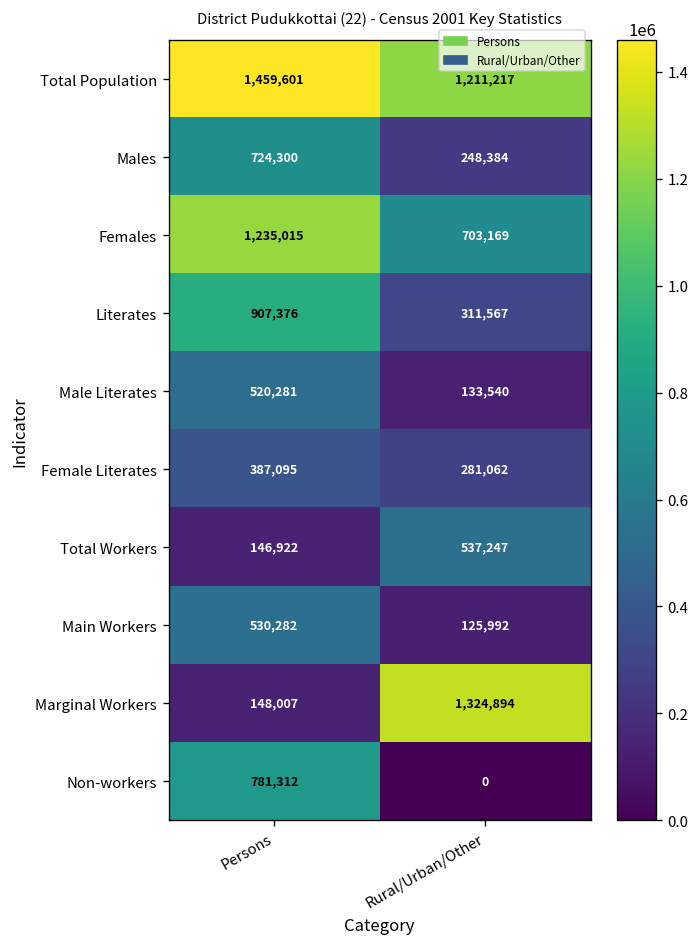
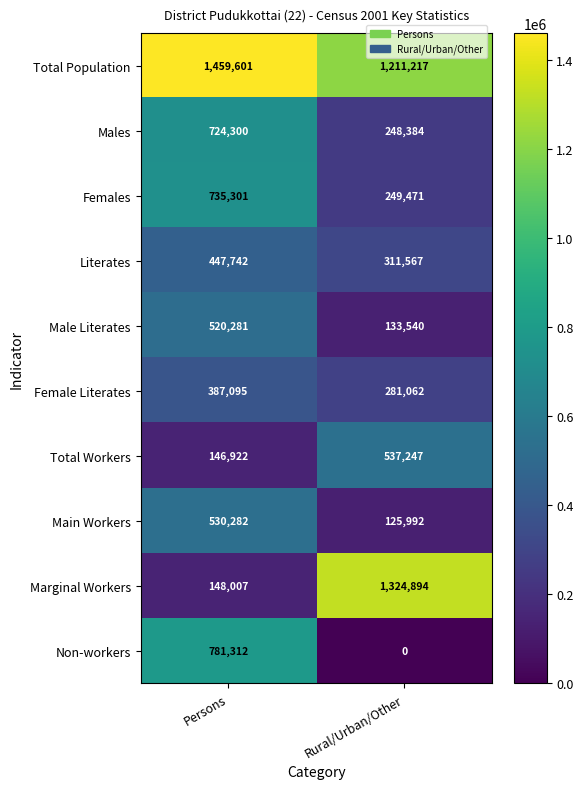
Females, Persons: 1,235,015 -> 735,301
Females, Rural/Urban/Other: 703,169 -> 249,471
Literates, Persons: 907,376 -> 447,742
